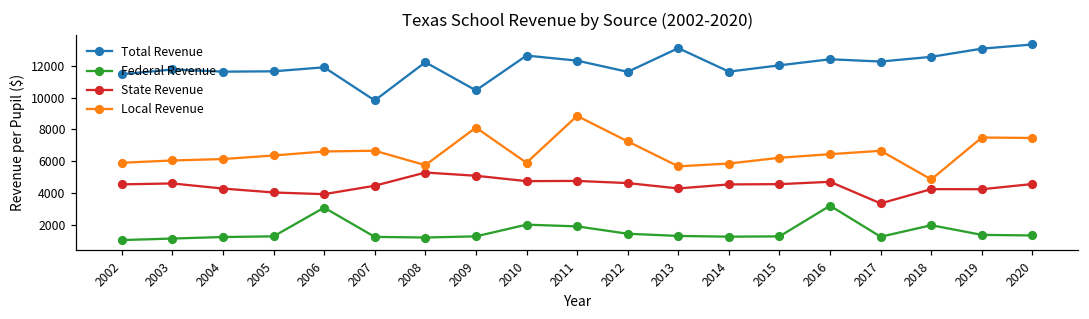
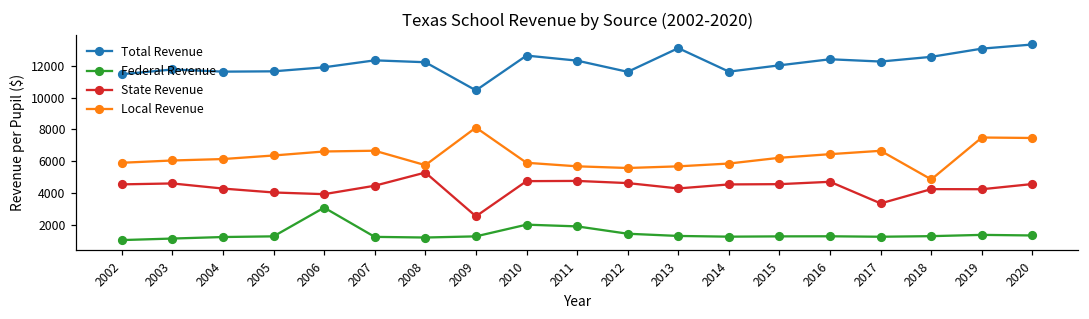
Total Revenue, 2007: 9800 -> 12300
State Revenue, 2009: 5100 -> 2500
Local Revenue, 2011: 8900 -> 5700
Local Revenue, 2012: 7200 -> 5600
Federal Revenue, 2016: 3200 -> 1300
Federal Revenue, 2018: 2000 -> 1300
